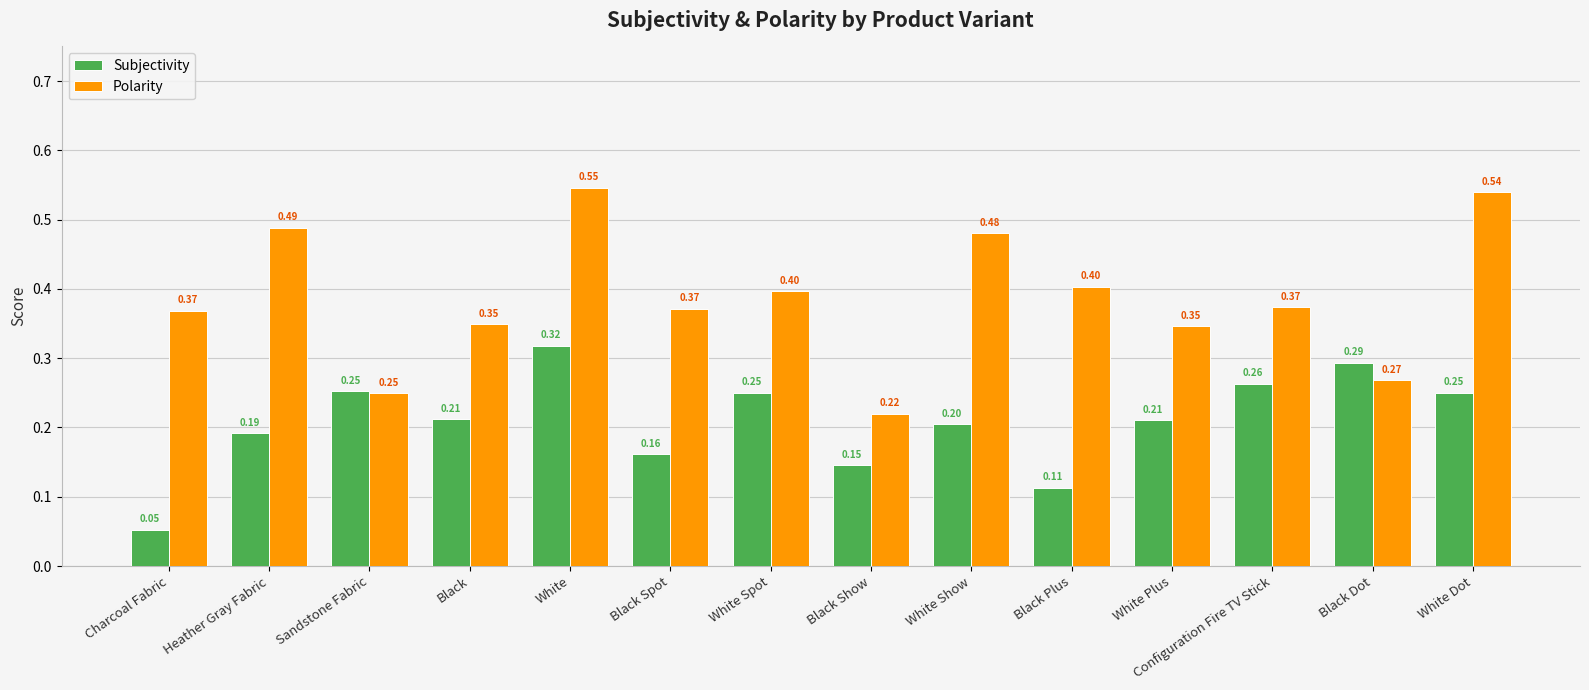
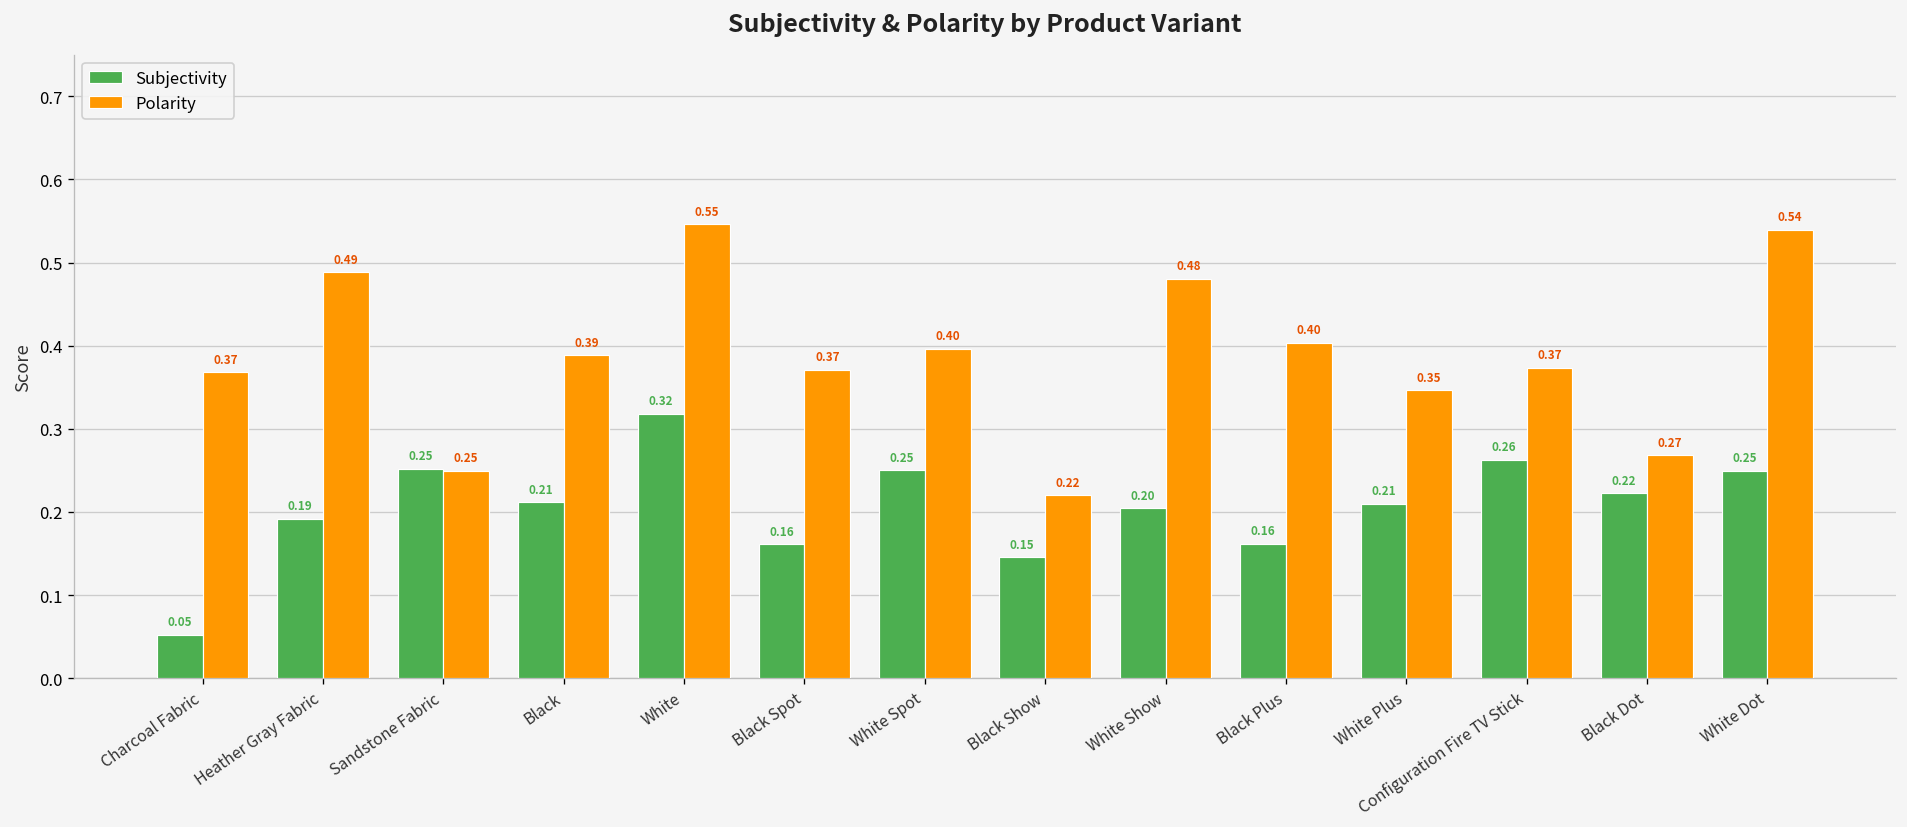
Polarity, Black: 0.35 -> 0.39
Subjectivity, Black Plus: 0.11 -> 0.16
Subjectivity, Black Dot: 0.29 -> 0.22
